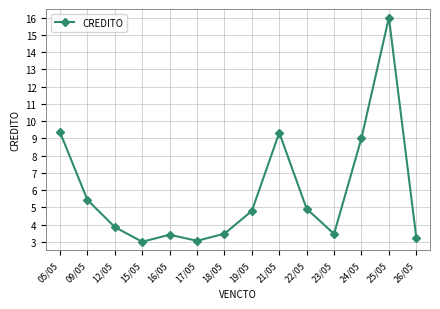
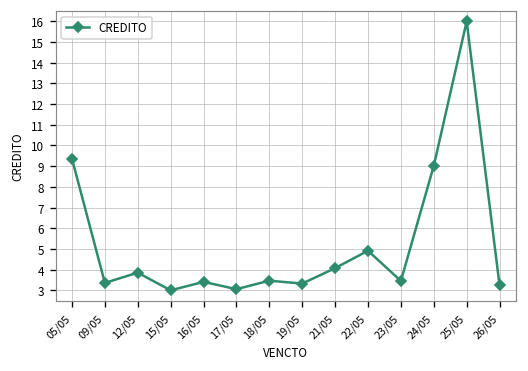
09/05: 5.4 -> 3.4
19/05: 4.8 -> 3.3
21/05: 9.3 -> 4.1
